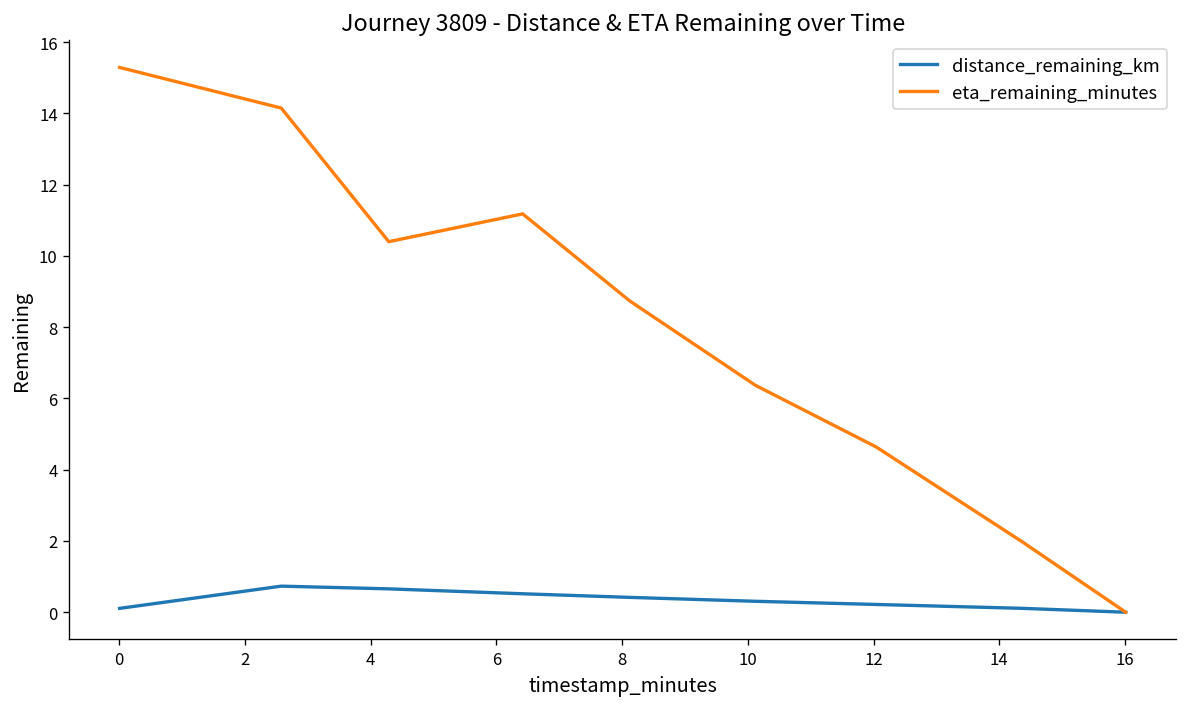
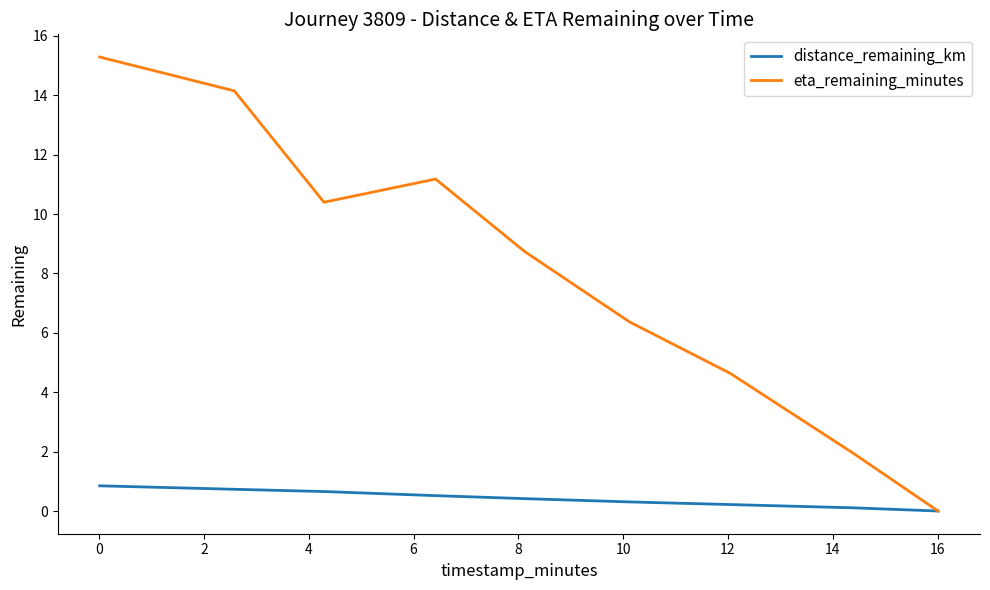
distance_remaining_km, 0: 0.1 -> 0.8
